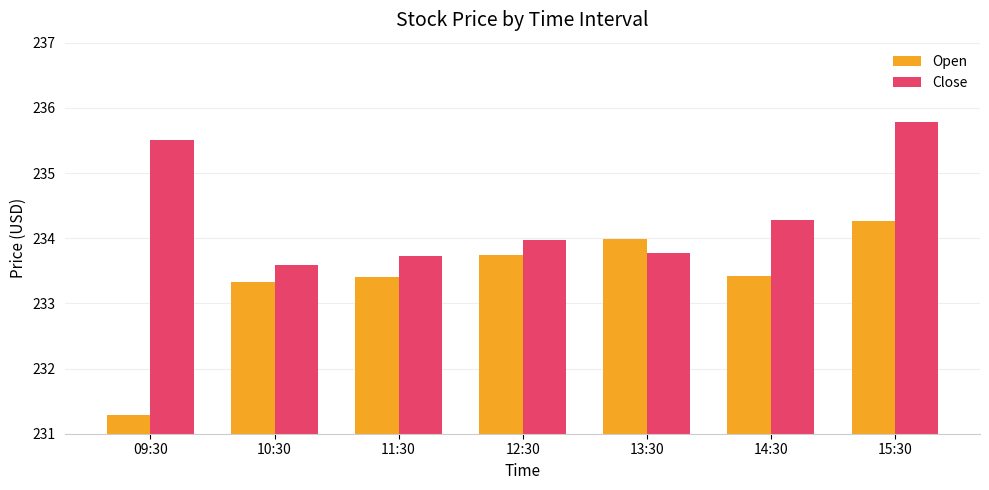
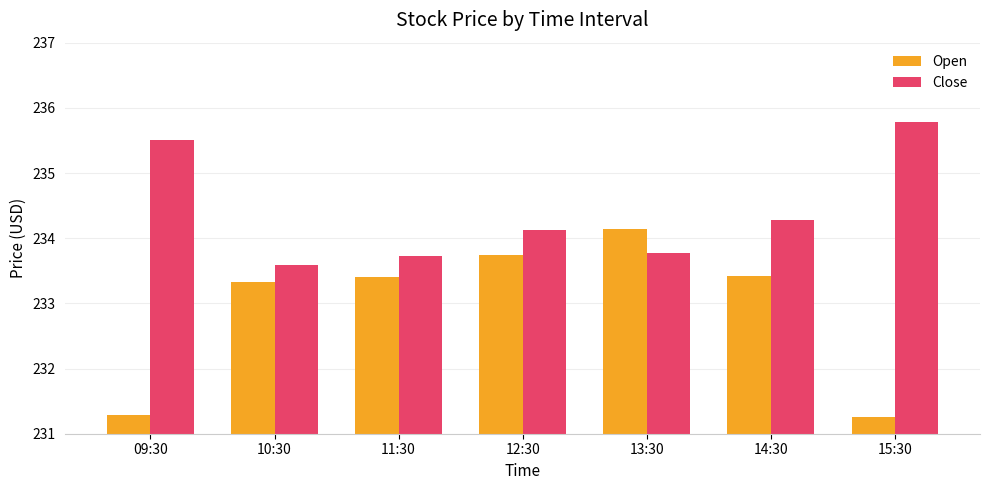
Close, 12:30: 234.0 -> 234.1
Open, 13:30: 234.0 -> 234.1
Open, 15:30: 234.3 -> 231.3
